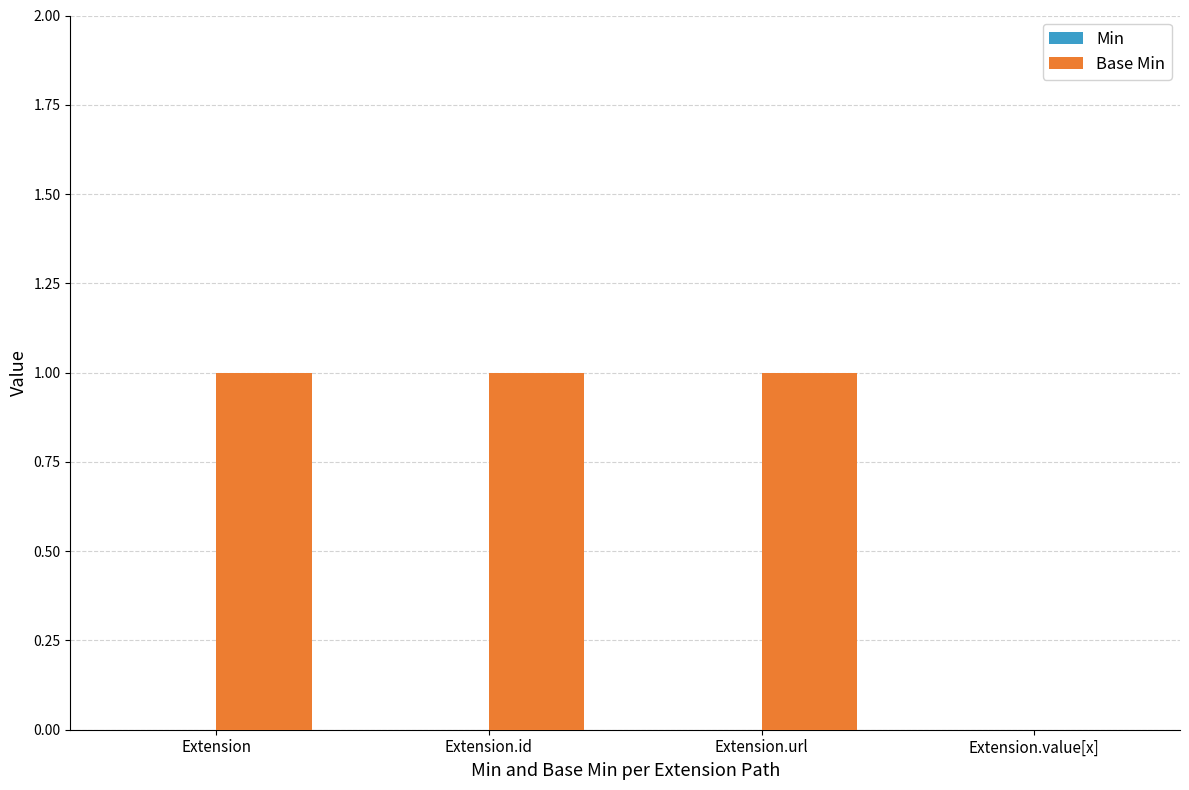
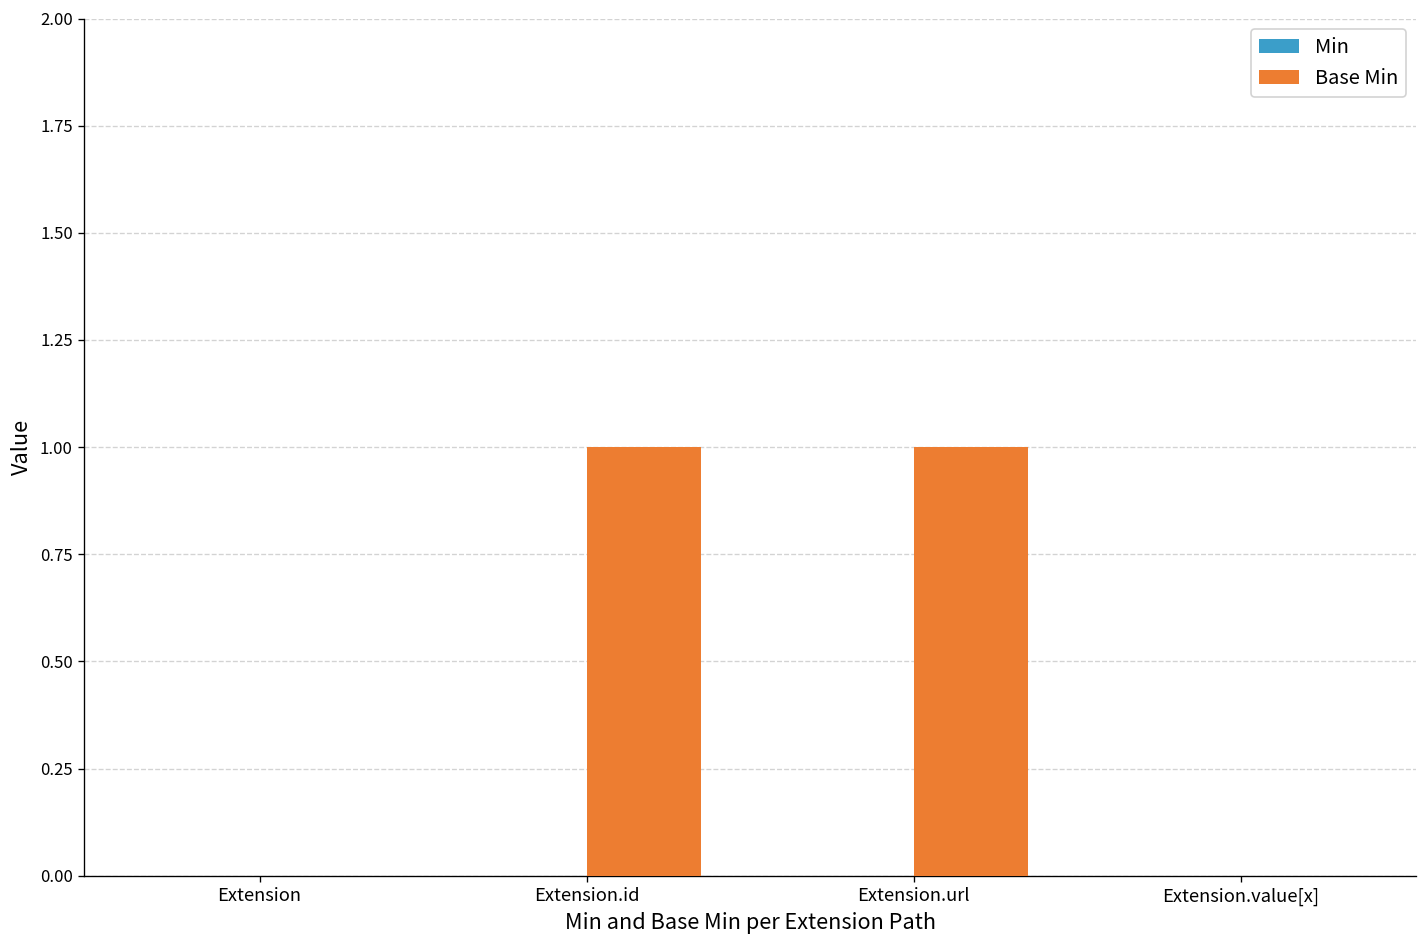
Base Min, Extension: 1 -> 0
